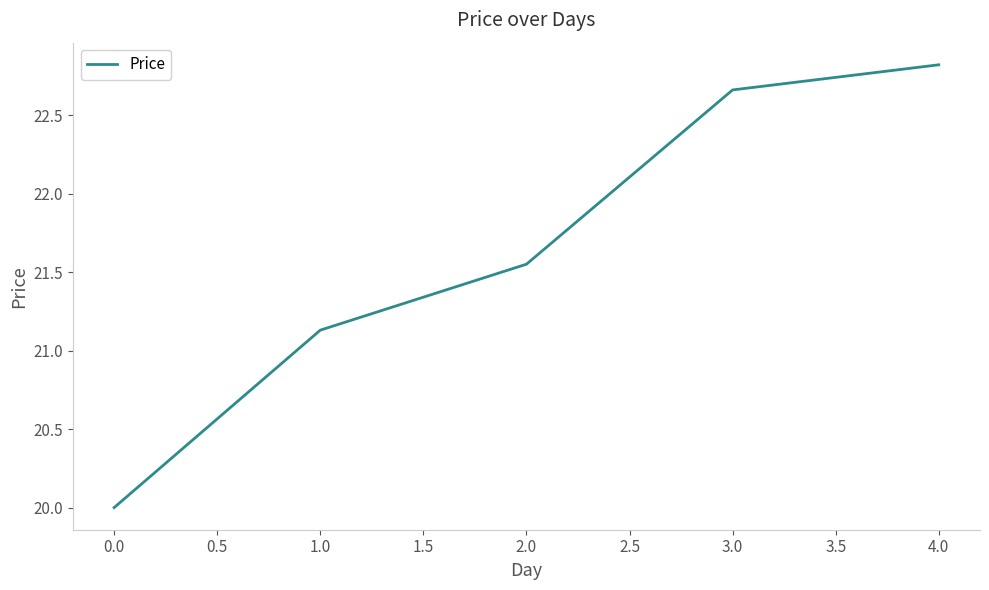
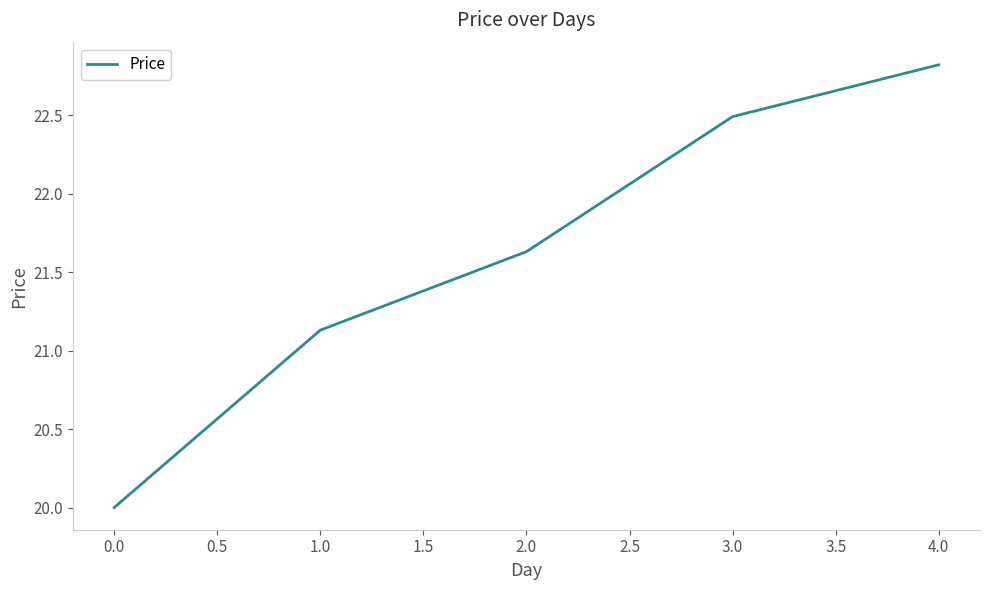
2.0: 21.55 -> 21.63
3.0: 22.66 -> 22.49
